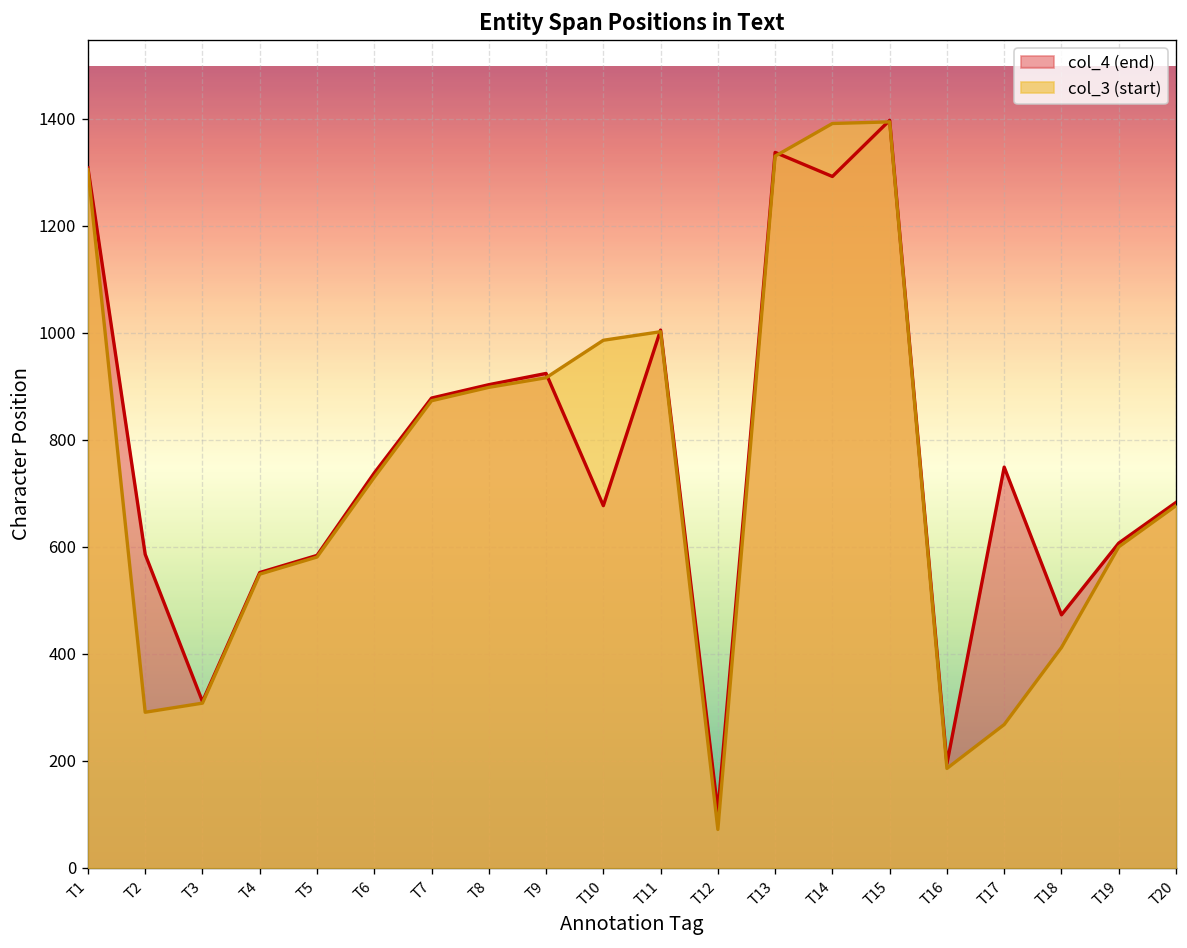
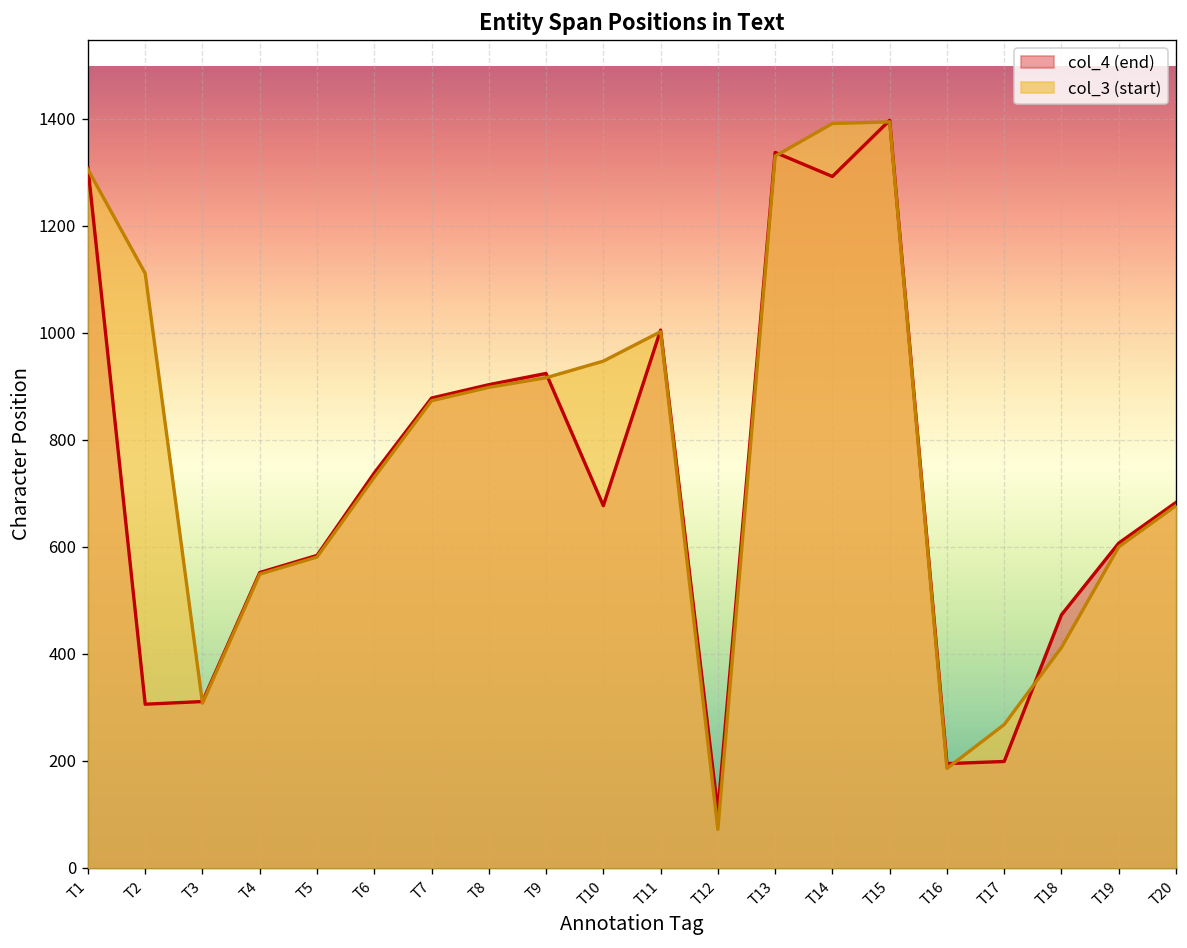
col_4 (end), T2: 590 -> 310
col_3 (start), T2: 290 -> 1110
col_3 (start), T10: 990 -> 950
col_4 (end), T17: 750 -> 200
